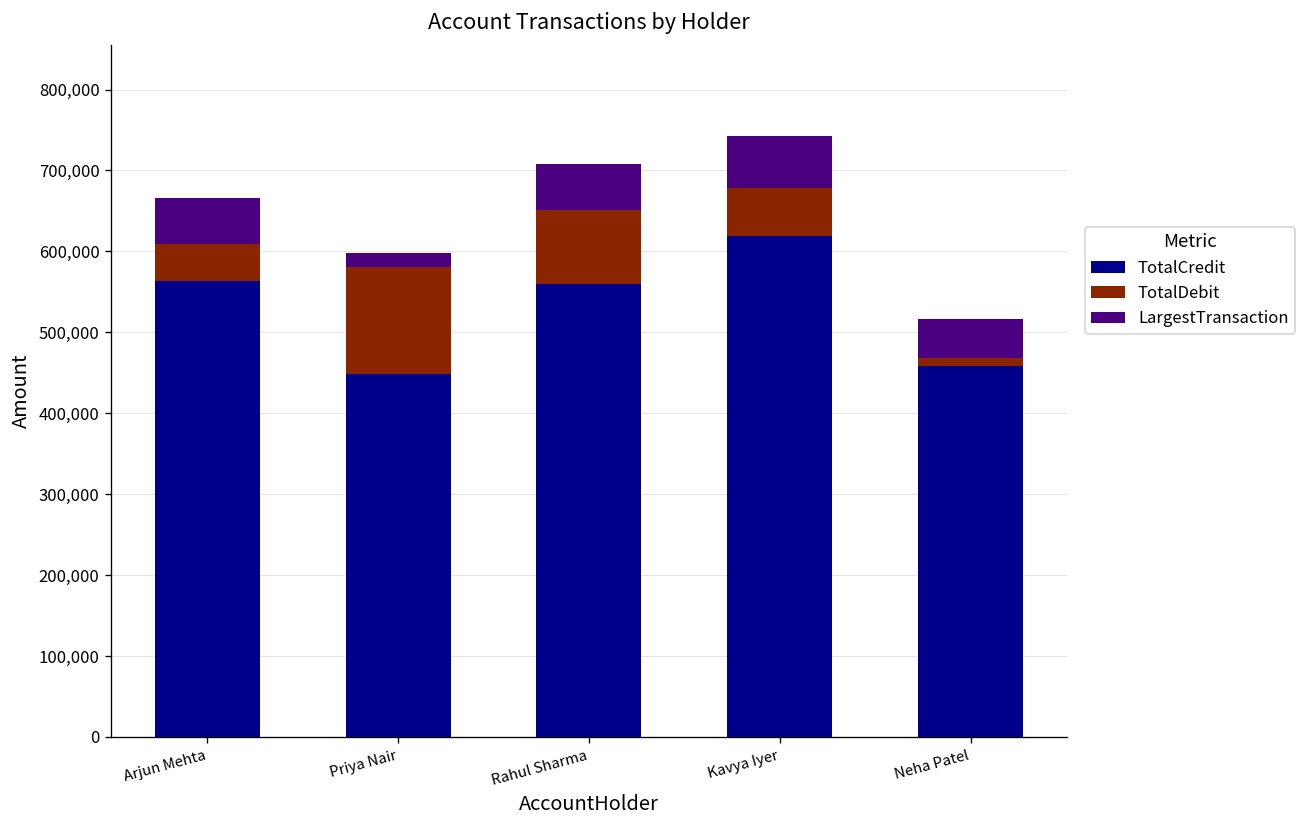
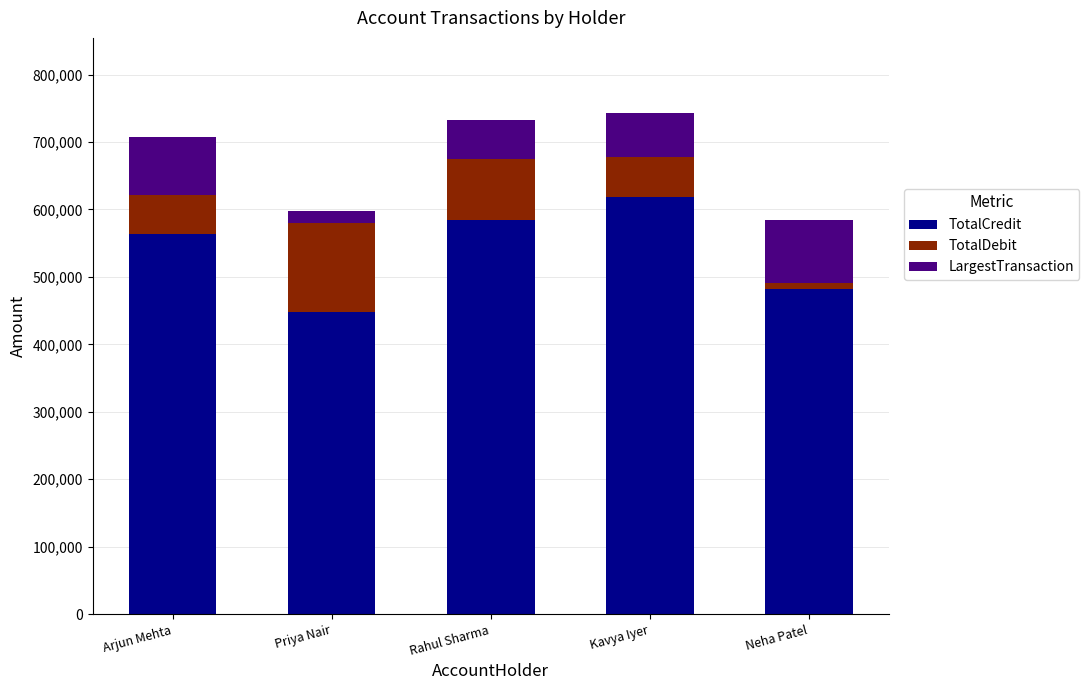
TotalDebit, Arjun Mehta: 50,000 -> 60,000
LargestTransaction, Arjun Mehta: 60,000 -> 90,000
TotalCredit, Rahul Sharma: 560,000 -> 580,000
TotalCredit, Neha Patel: 460,000 -> 480,000
LargestTransaction, Neha Patel: 50,000 -> 90,000
